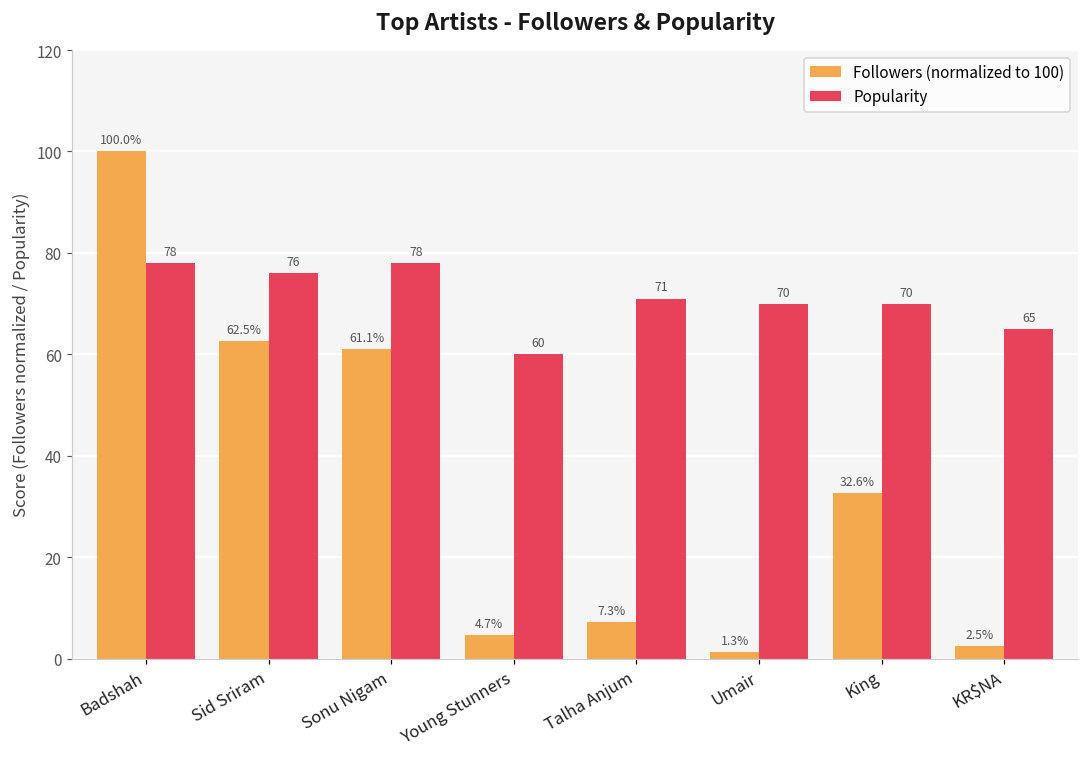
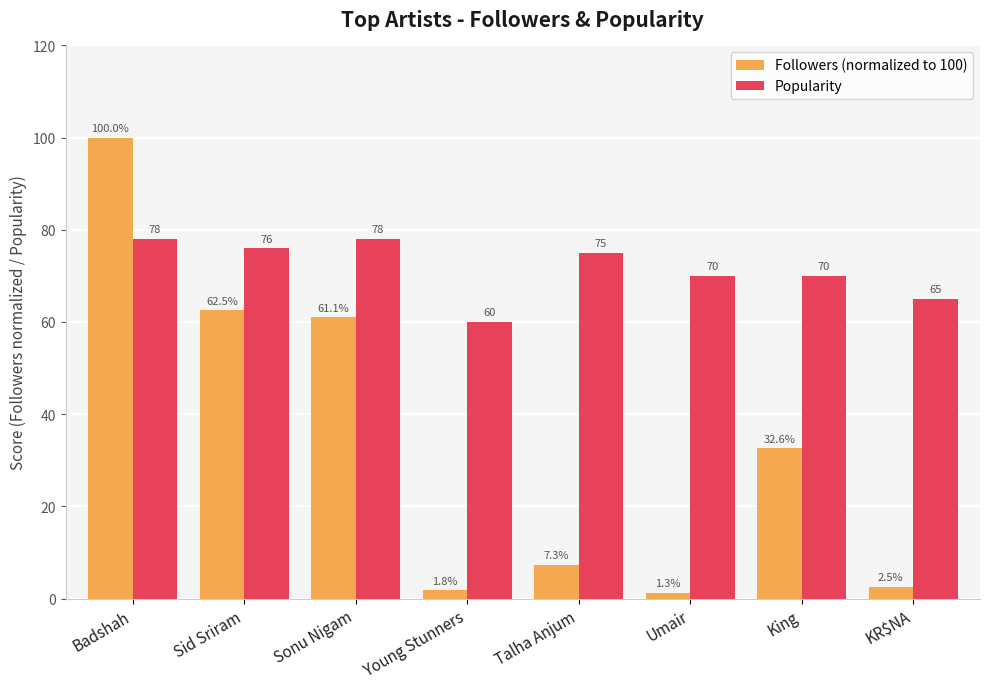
Followers (normalized to 100), Young Stunners: 4.7% -> 1.8%
Popularity, Talha Anjum: 71 -> 75
